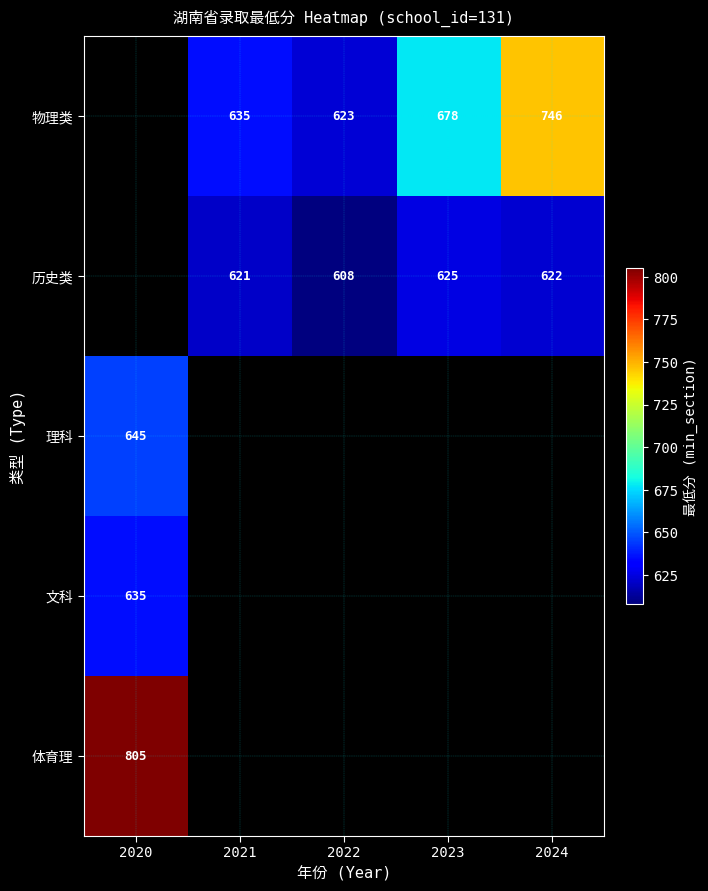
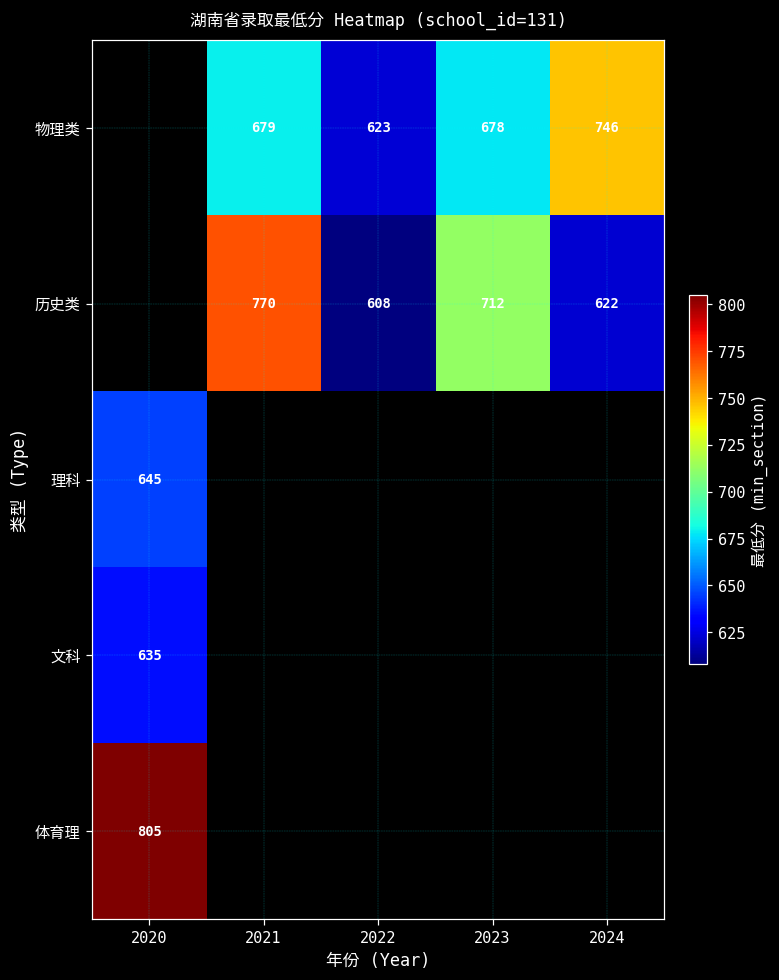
物理类, 2021: 635 -> 679
历史类, 2021: 621 -> 770
历史类, 2023: 625 -> 712
